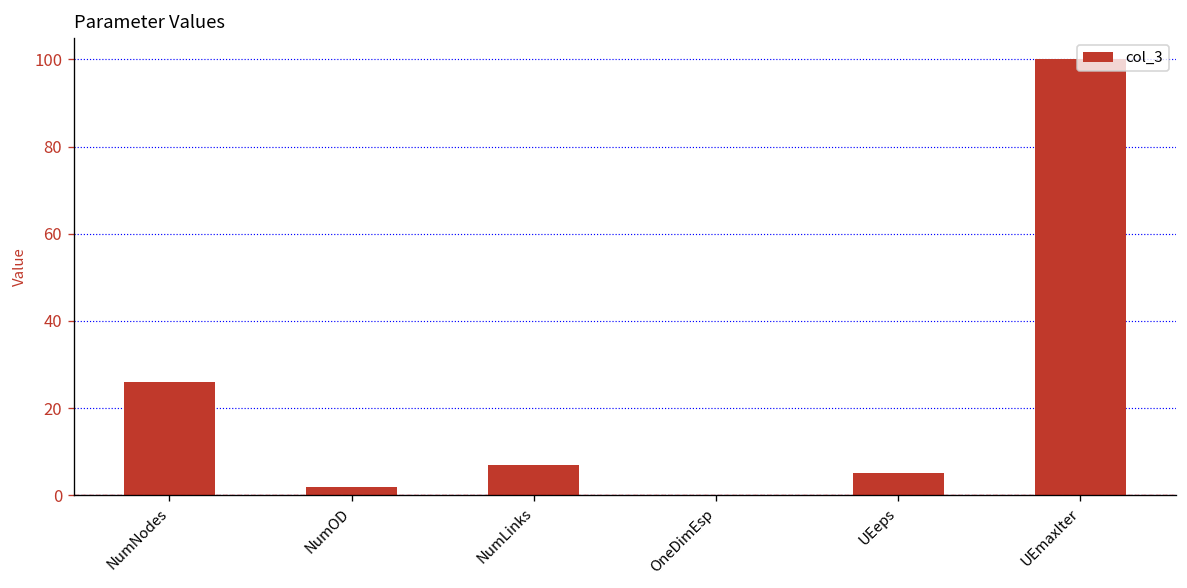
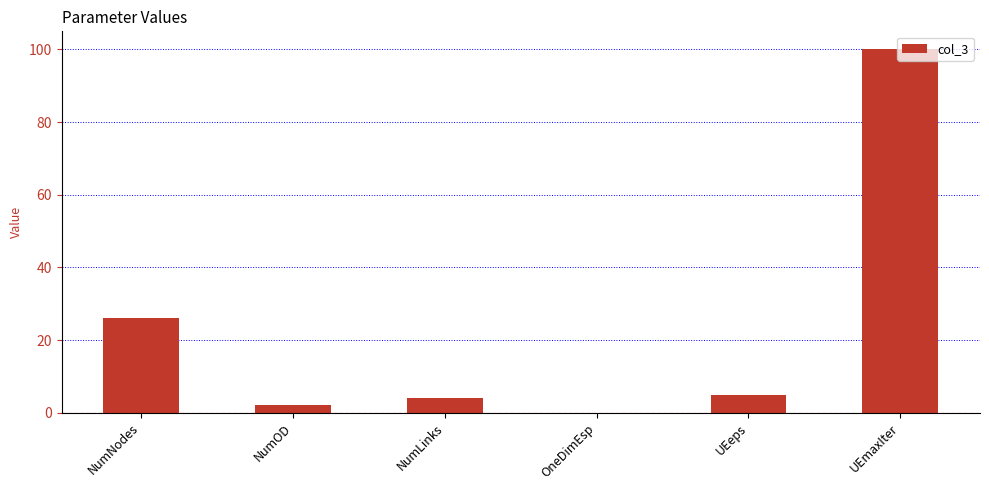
NumLinks: 7 -> 4
